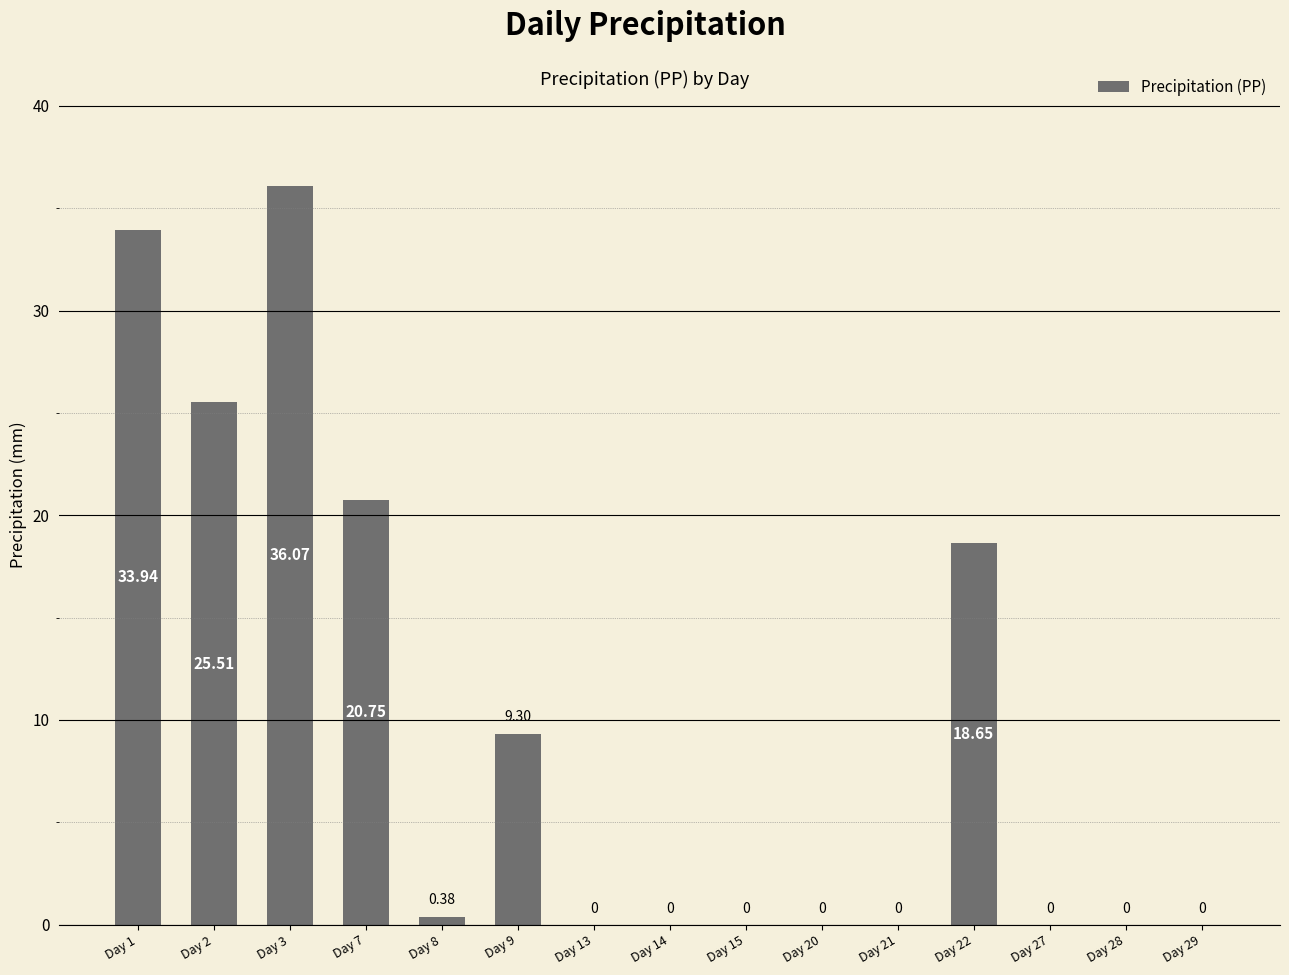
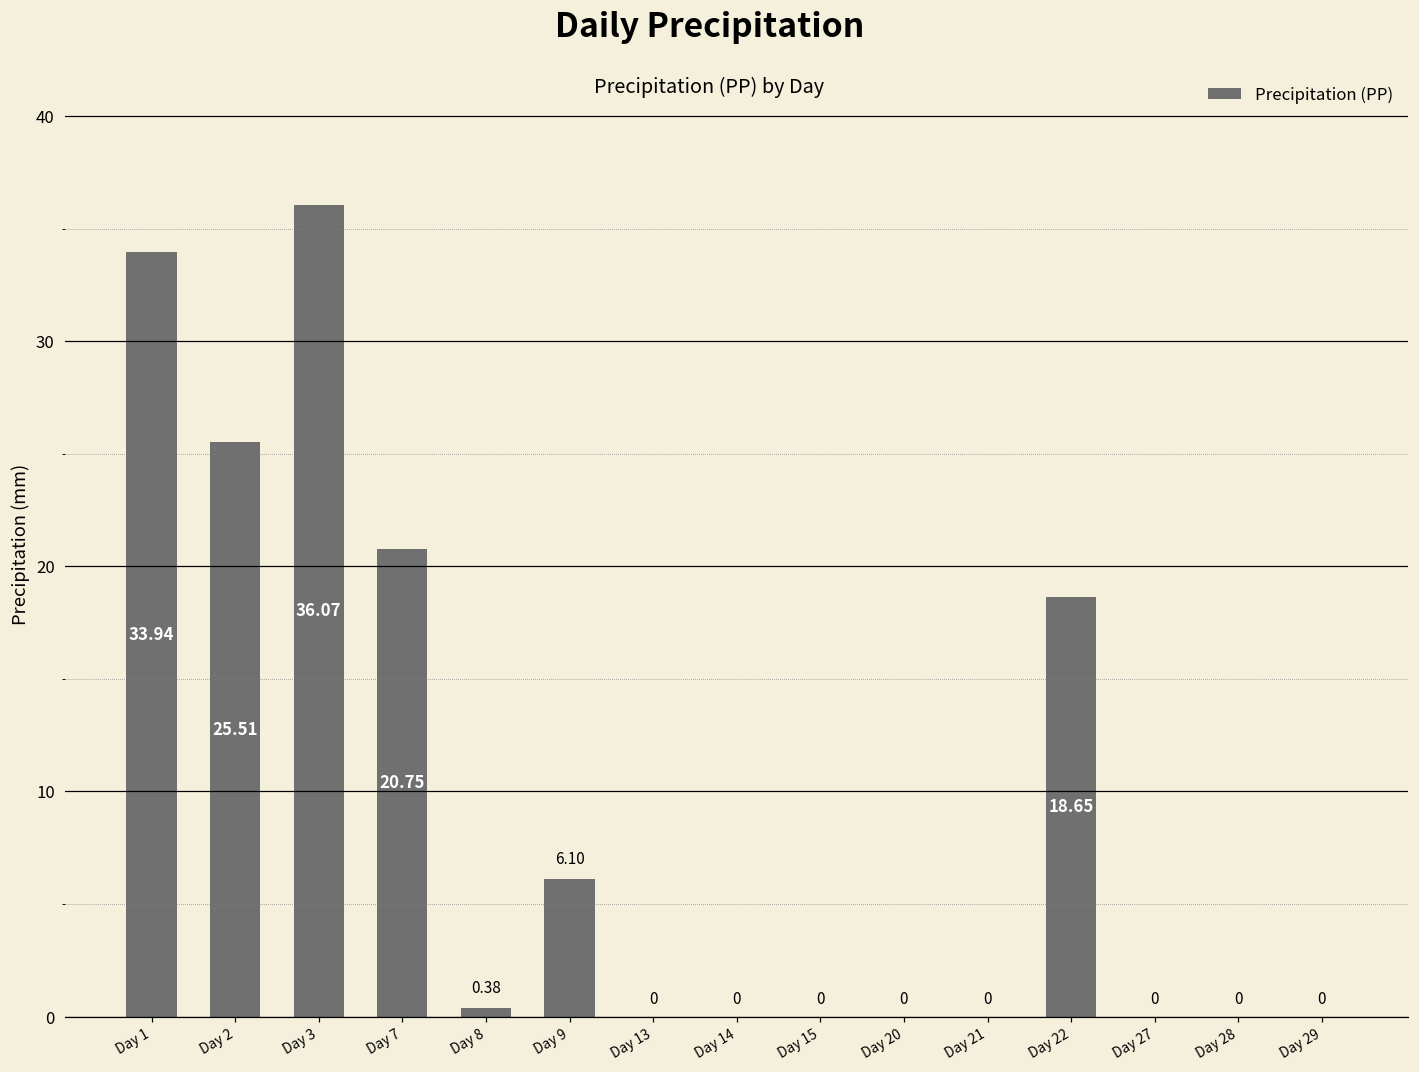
Day 9: 9.30 -> 6.10
